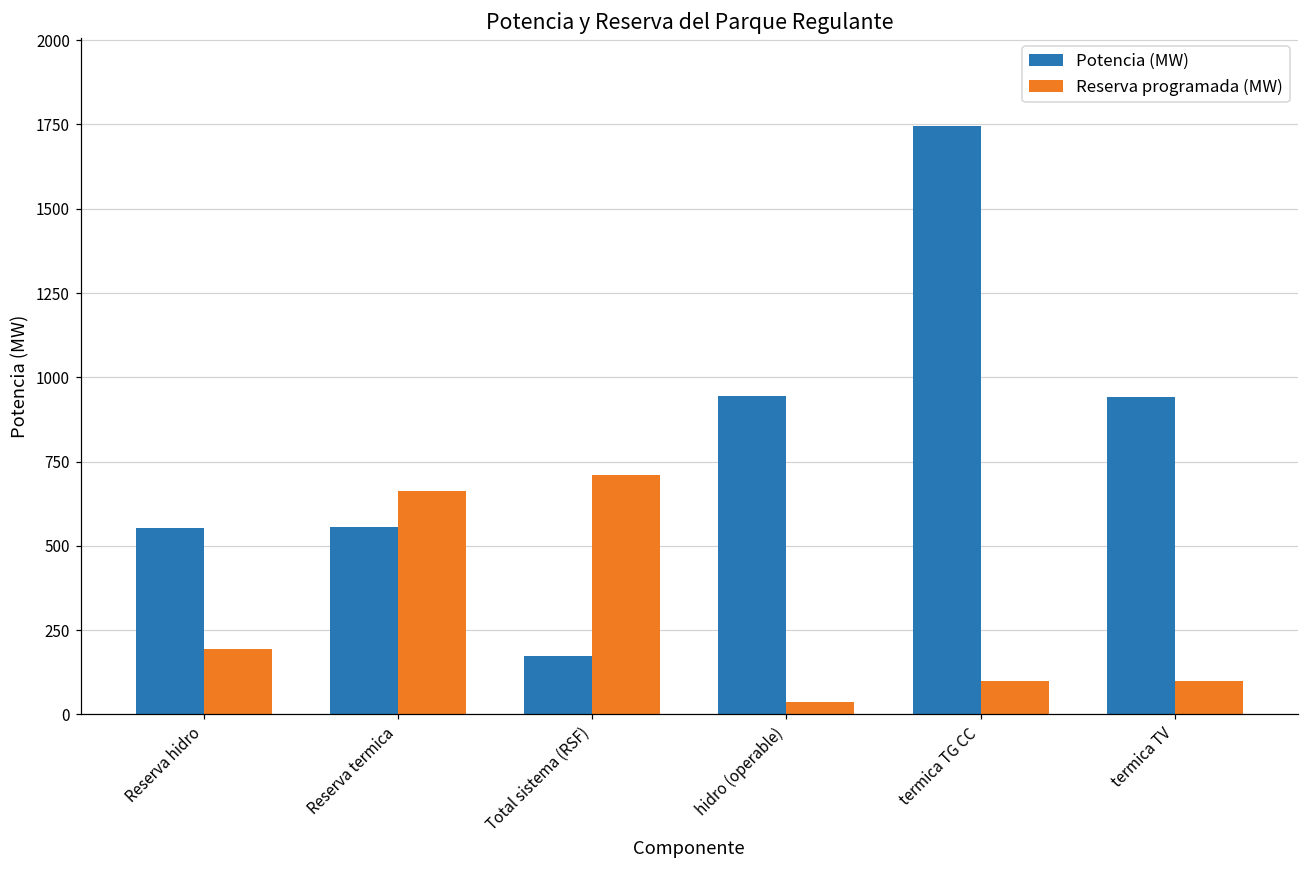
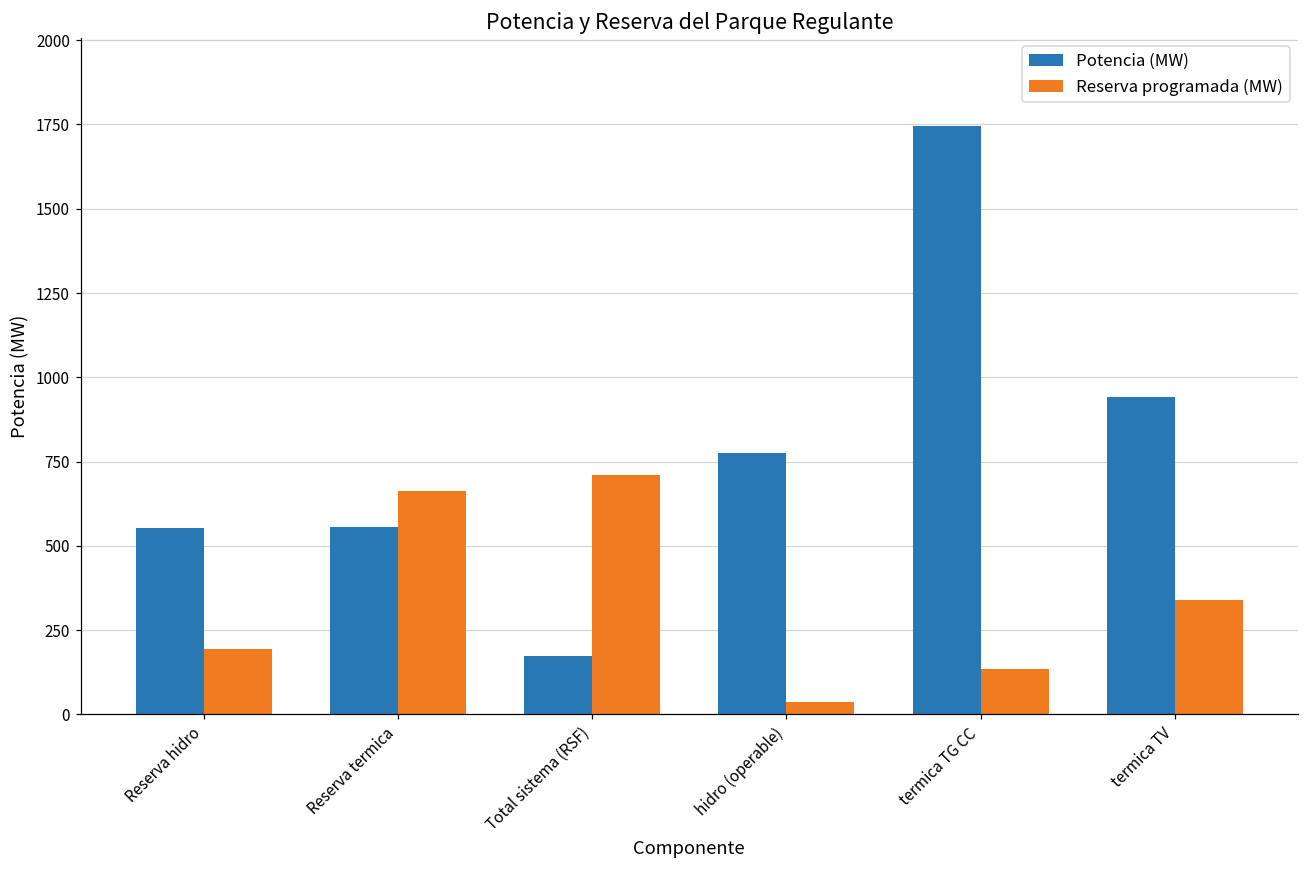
Potencia (MW), hidro (operable): 950 -> 780
Reserva programada (MW), termica TG CC: 100 -> 140
Reserva programada (MW), termica TV: 100 -> 340
